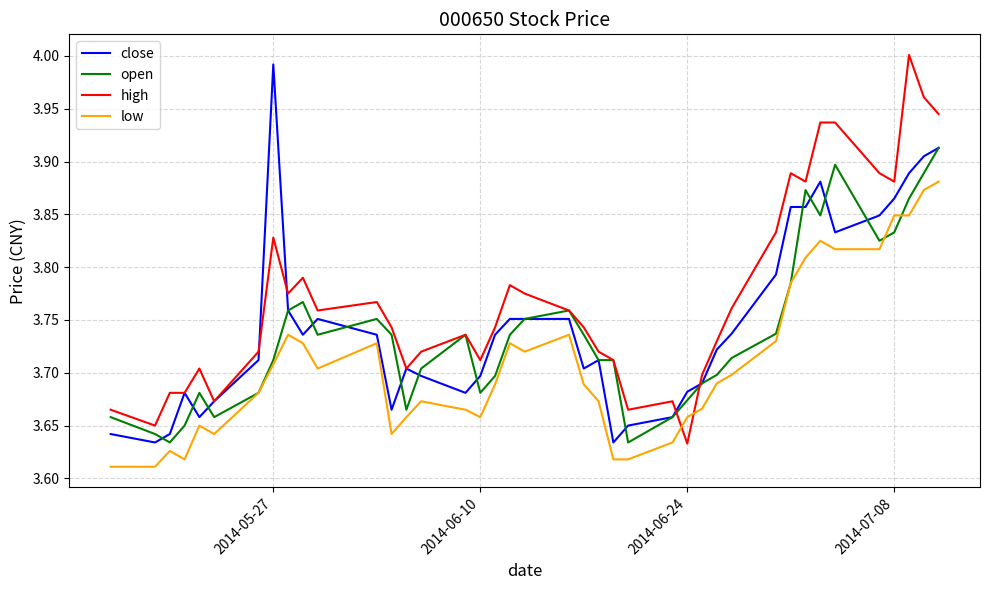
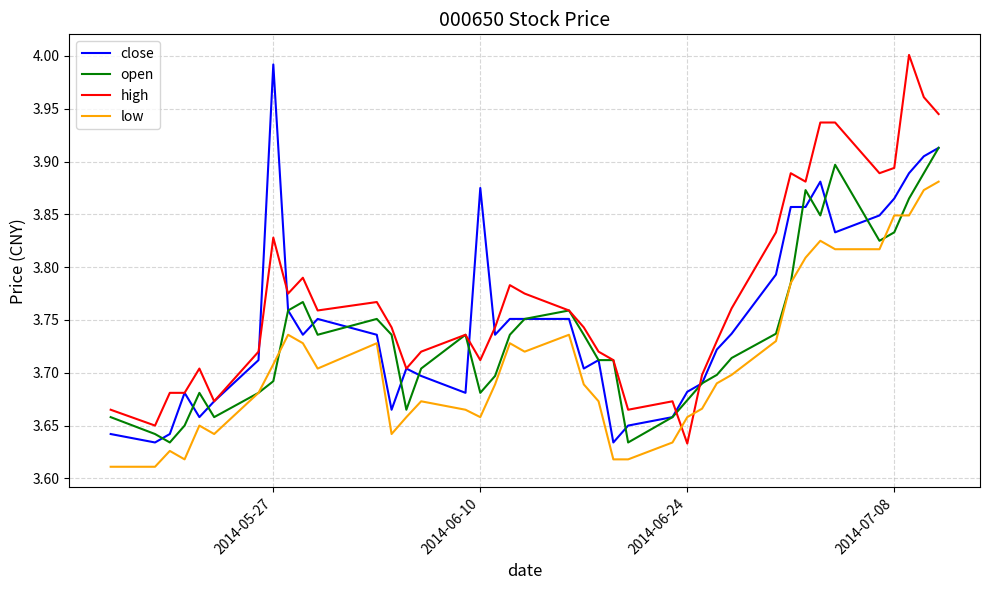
open, 2014-05-27: 3.712 -> 3.692
close, 2014-06-10: 3.697 -> 3.875
high, 2014-07-08: 3.881 -> 3.894
